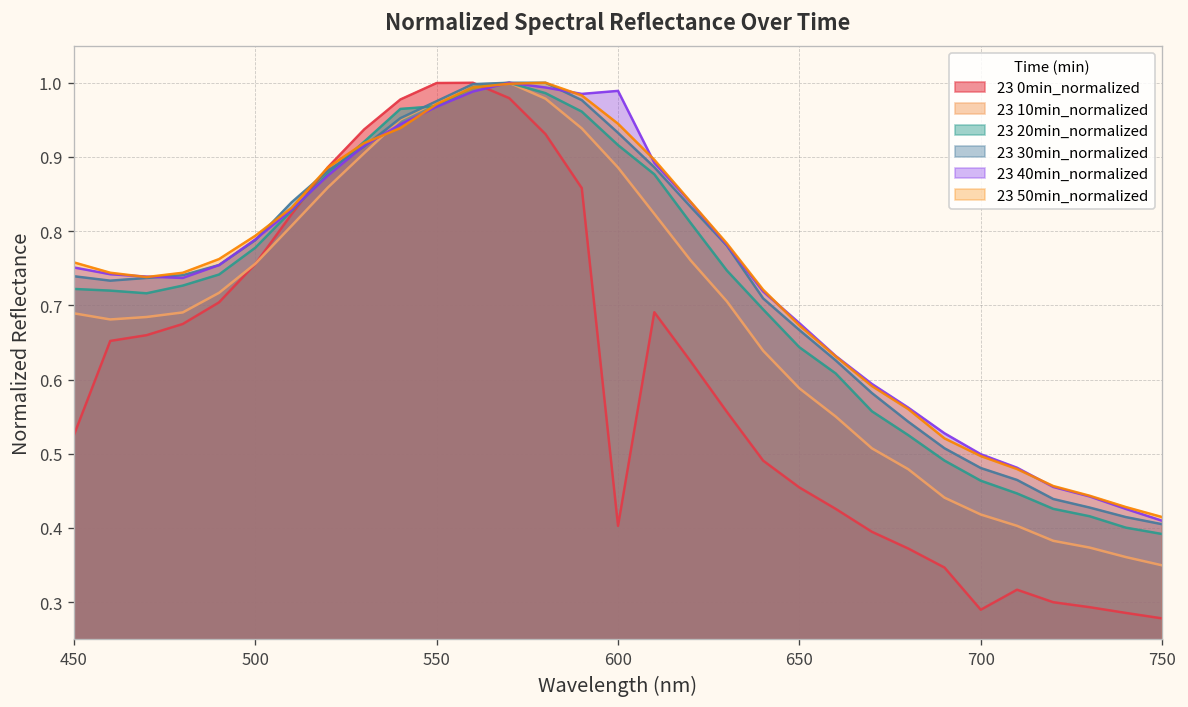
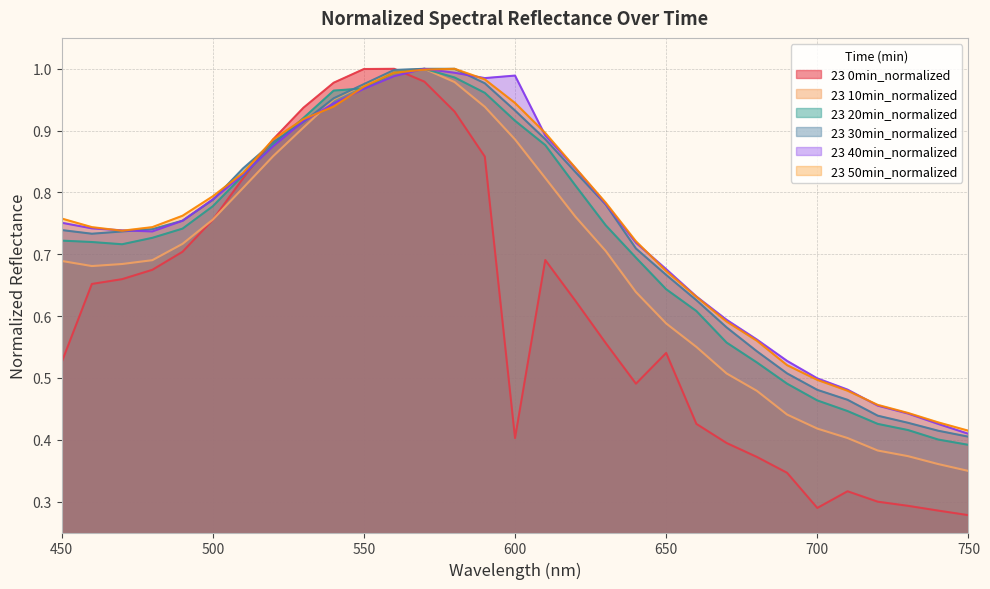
23 0min_normalized, 650: 0.45 -> 0.54
